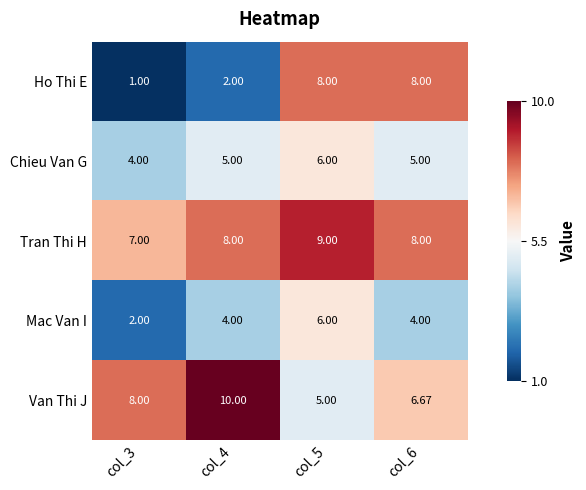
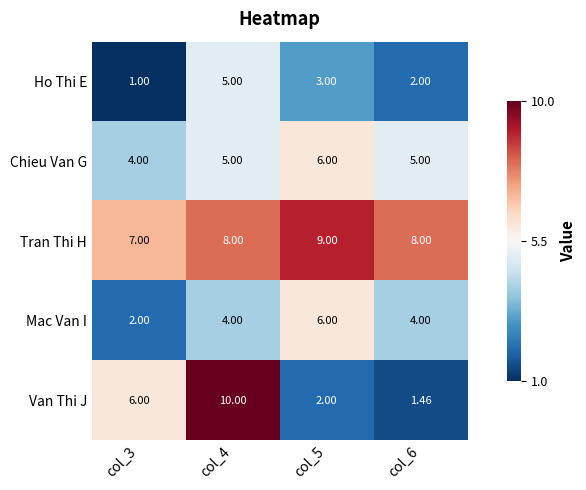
Ho Thi E, col_4: 2.00 -> 5.00
Ho Thi E, col_5: 8.00 -> 3.00
Ho Thi E, col_6: 8.00 -> 2.00
Van Thi J, col_3: 8.00 -> 6.00
Van Thi J, col_5: 5.00 -> 2.00
Van Thi J, col_6: 6.67 -> 1.46
